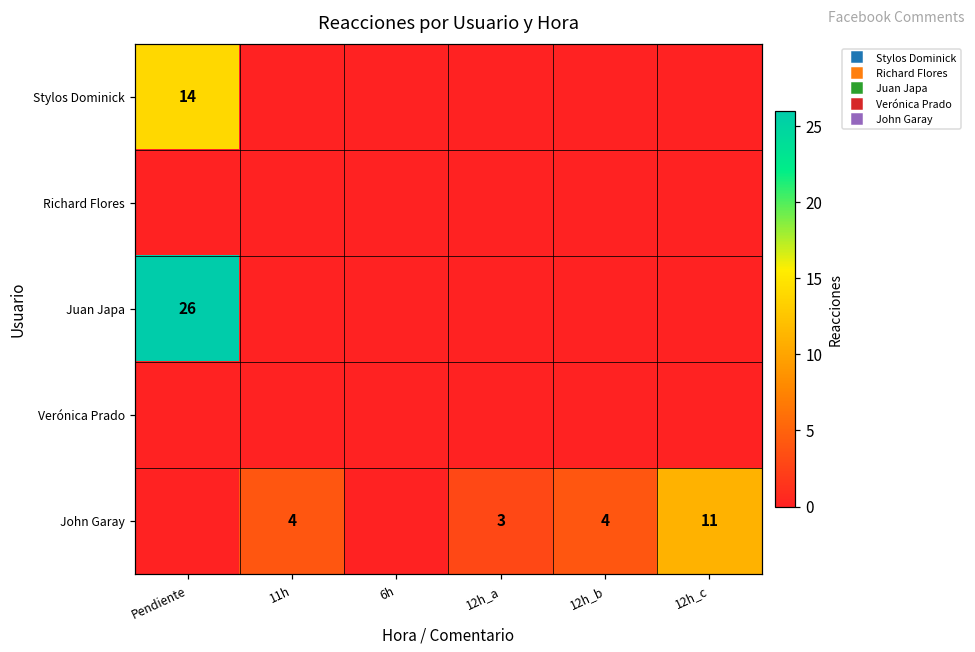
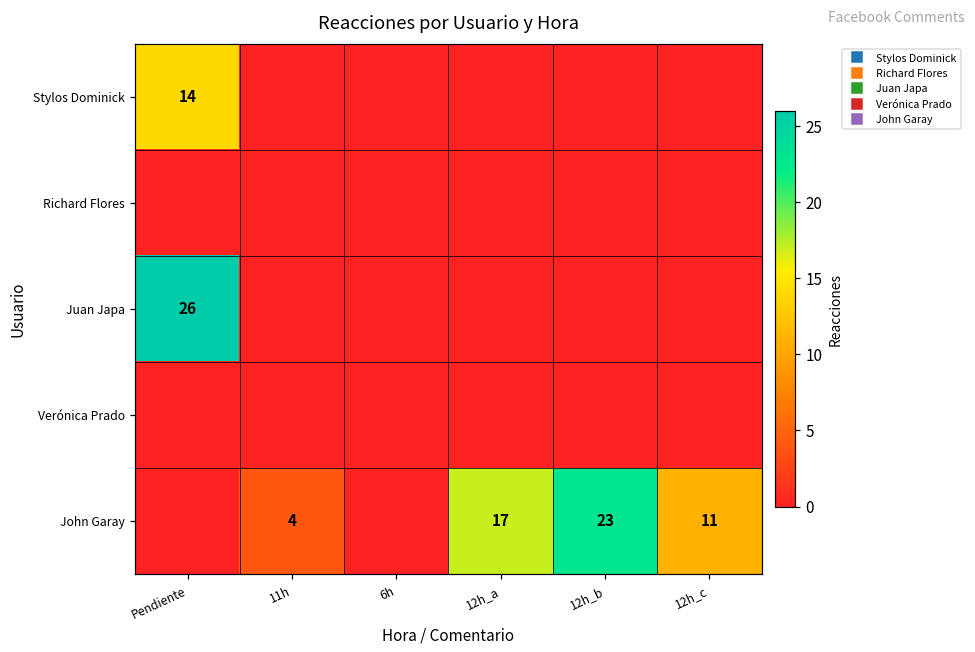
John Garay, 12h_a: 3 -> 17
John Garay, 12h_b: 4 -> 23
